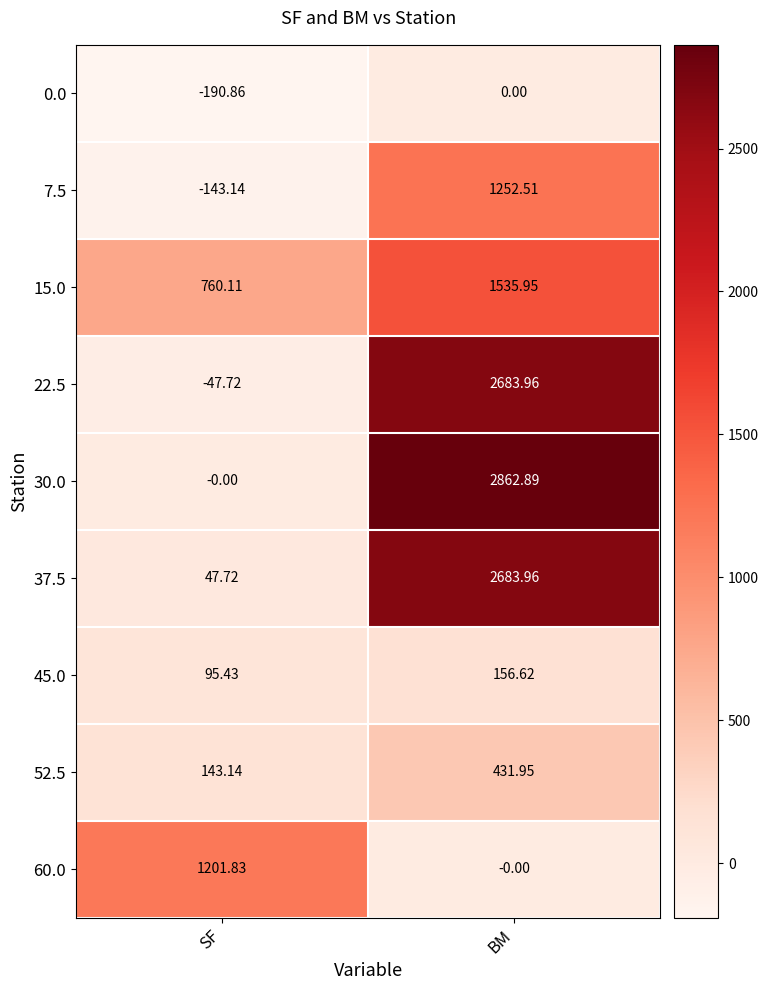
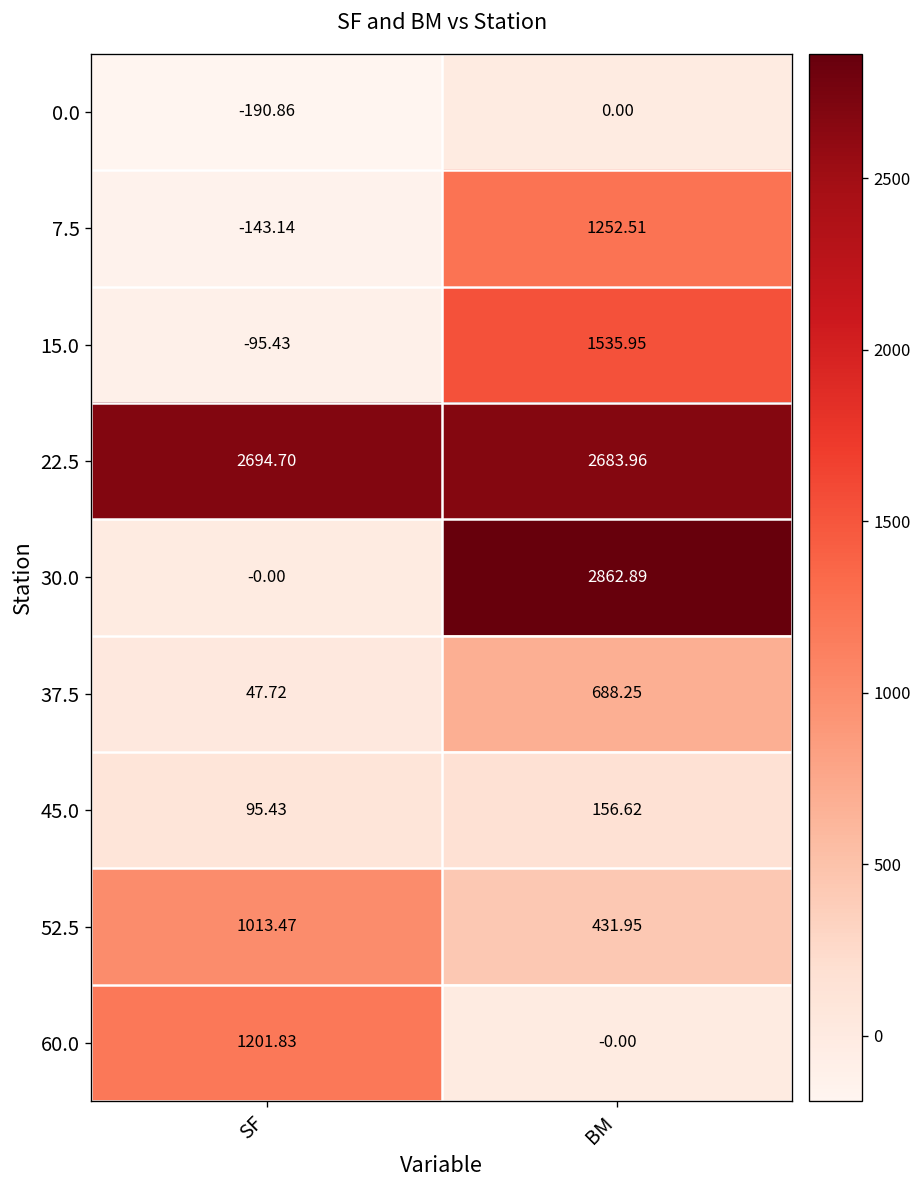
15.0, SF: 760.11 -> -95.43
22.5, SF: -47.72 -> 2694.70
37.5, BM: 2683.96 -> 688.25
52.5, SF: 143.14 -> 1013.47
